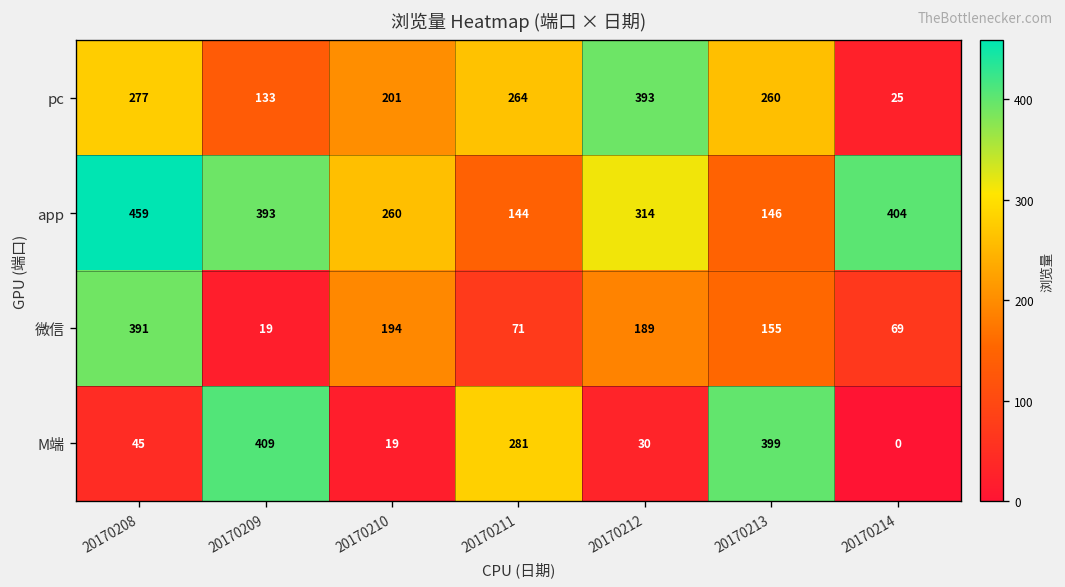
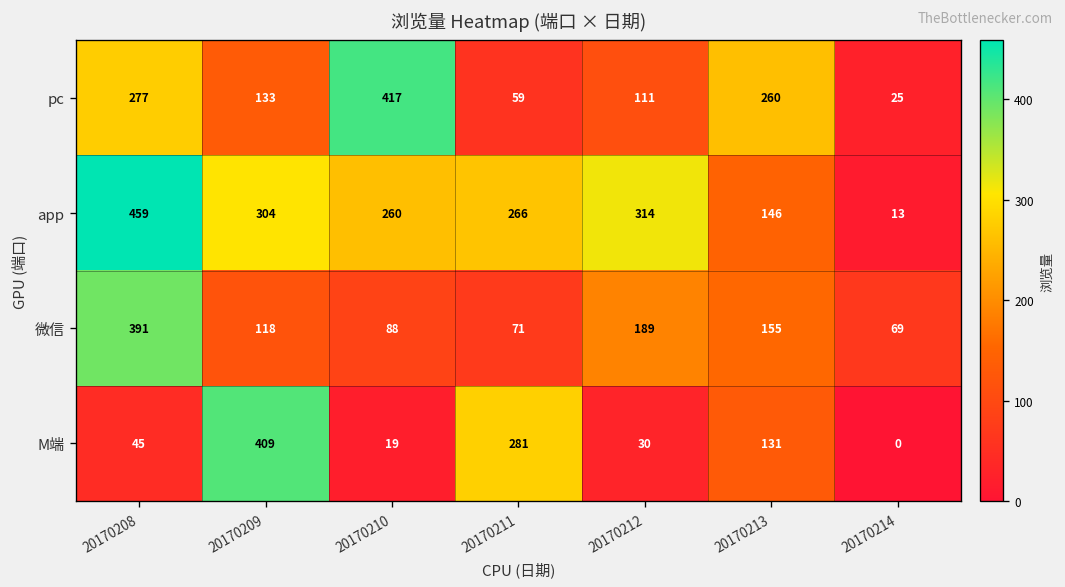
pc, 20170210: 201 -> 417
pc, 20170211: 264 -> 59
pc, 20170212: 393 -> 111
app, 20170209: 393 -> 304
app, 20170211: 144 -> 266
app, 20170214: 404 -> 13
微信, 20170209: 19 -> 118
微信, 20170210: 194 -> 88
M端, 20170213: 399 -> 131
